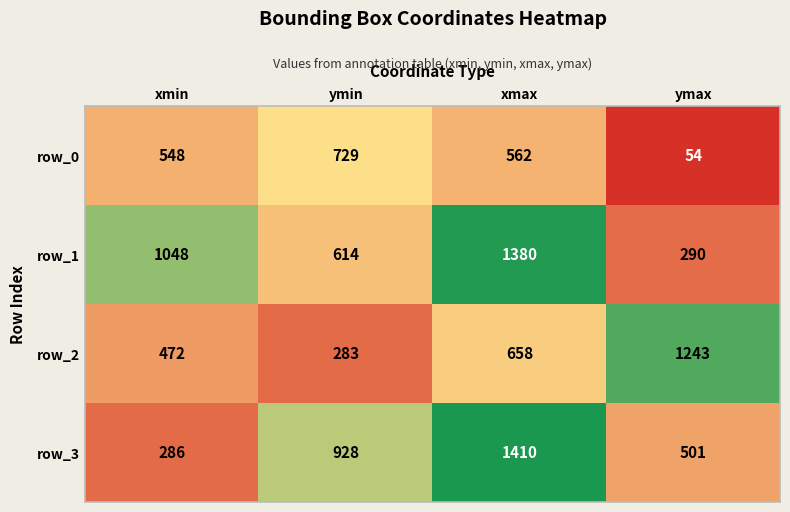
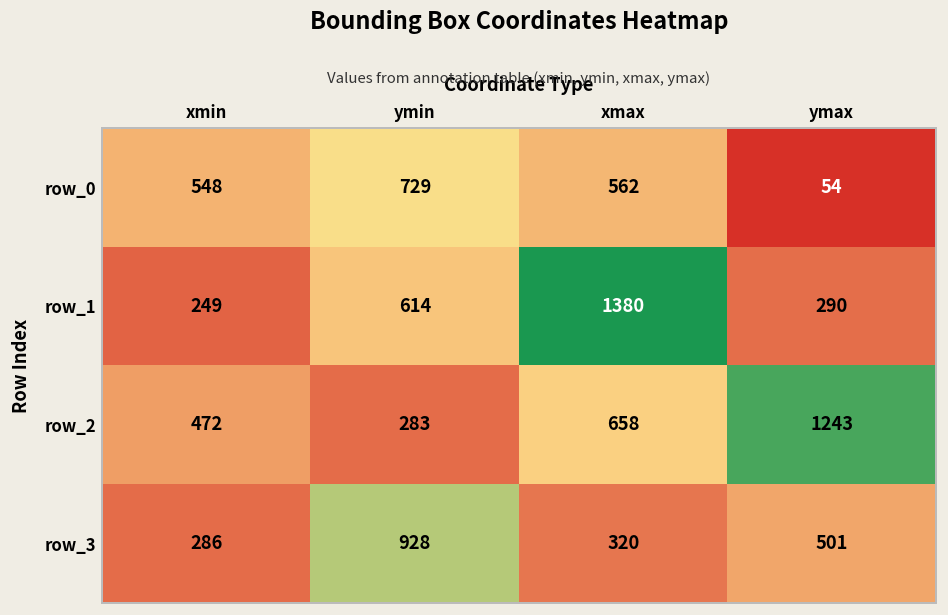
row_1, xmin: 1048 -> 249
row_3, xmax: 1410 -> 320
